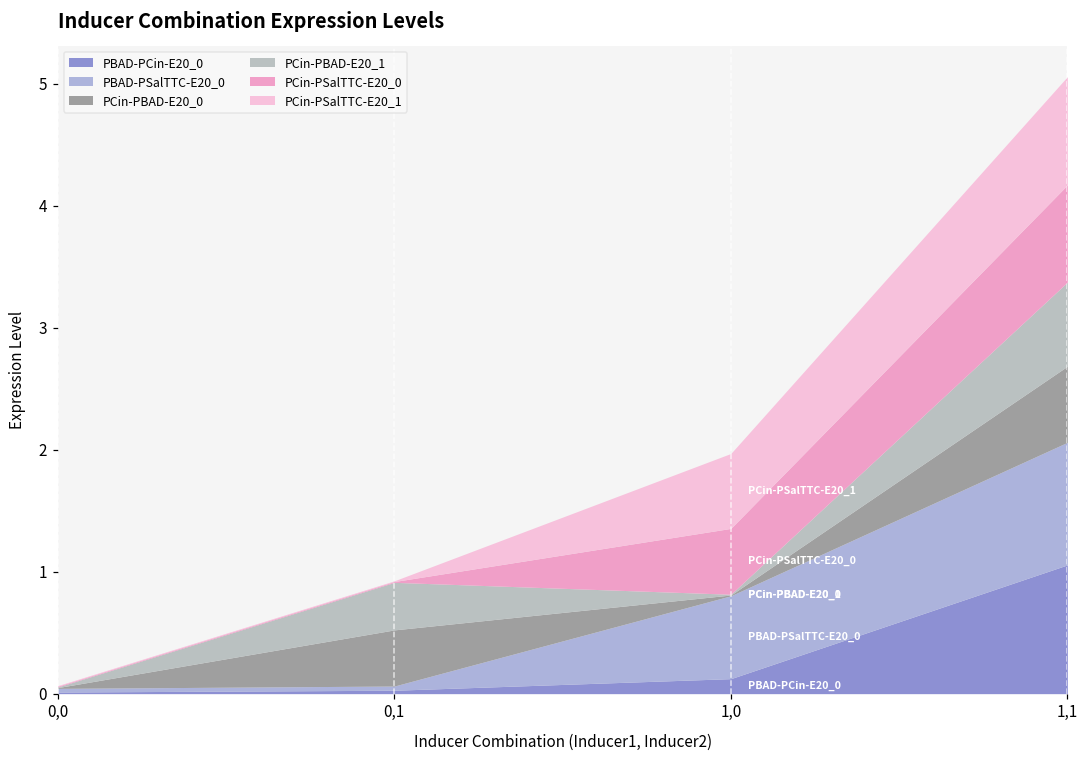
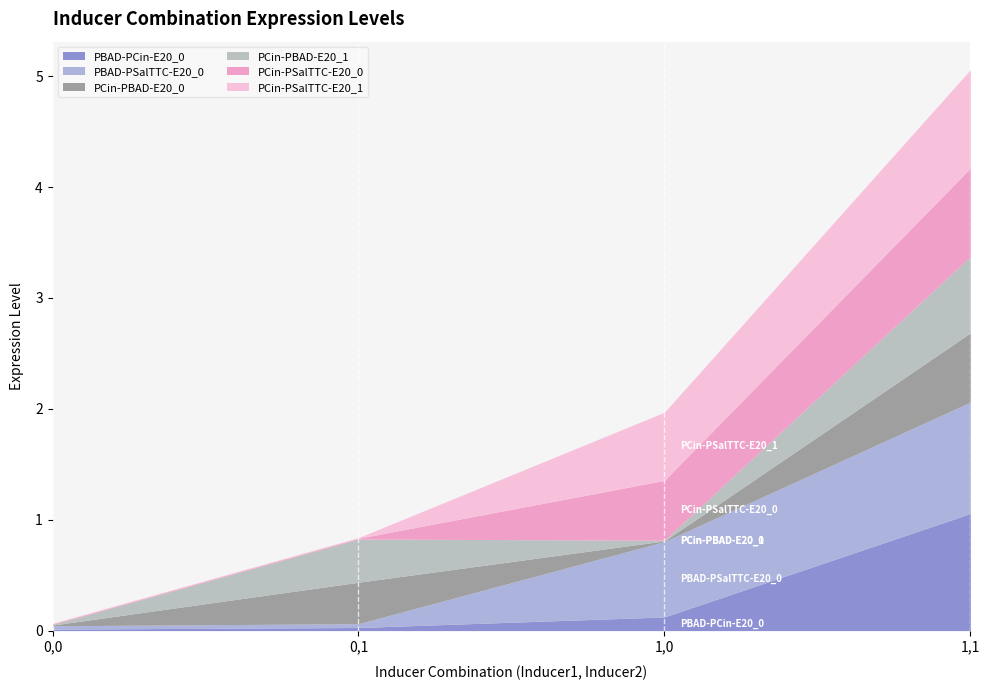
PCin-PBAD-E20_0, 0,1: 0.46 -> 0.37
